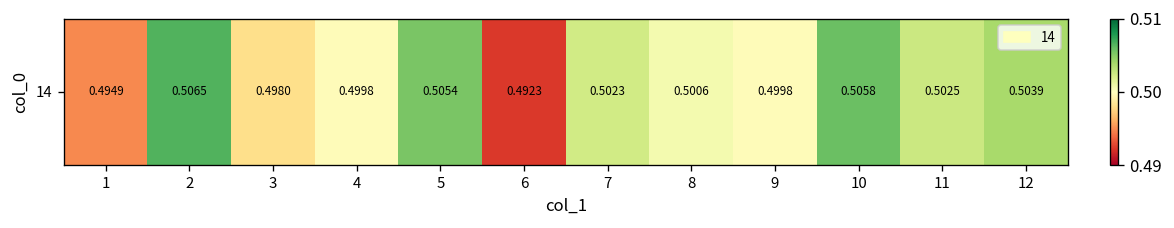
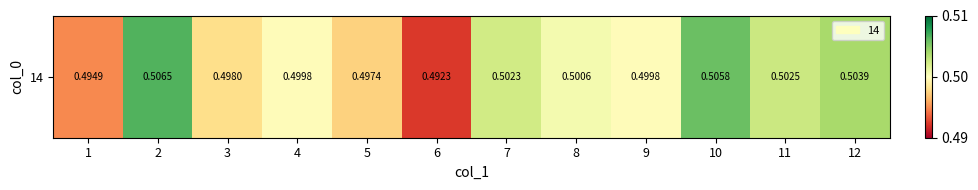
14, 5: 0.5054 -> 0.4974
